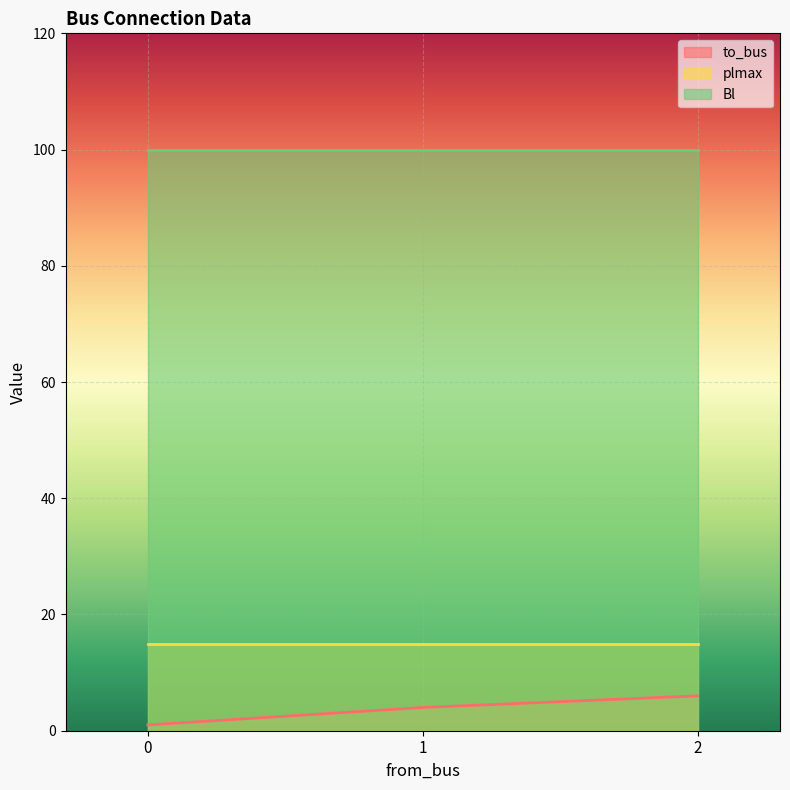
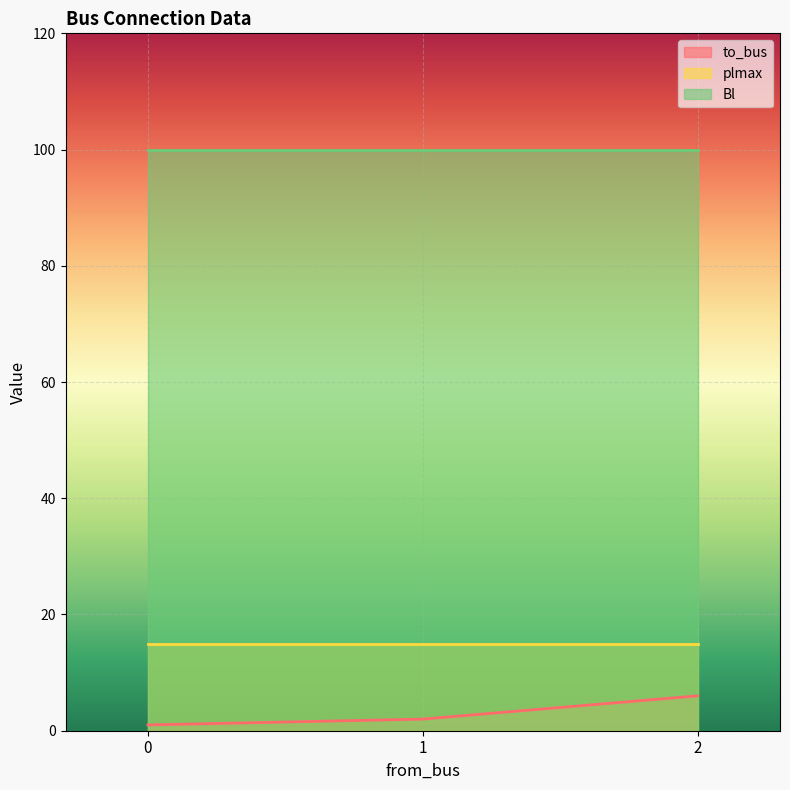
to_bus, 1: 4 -> 2
